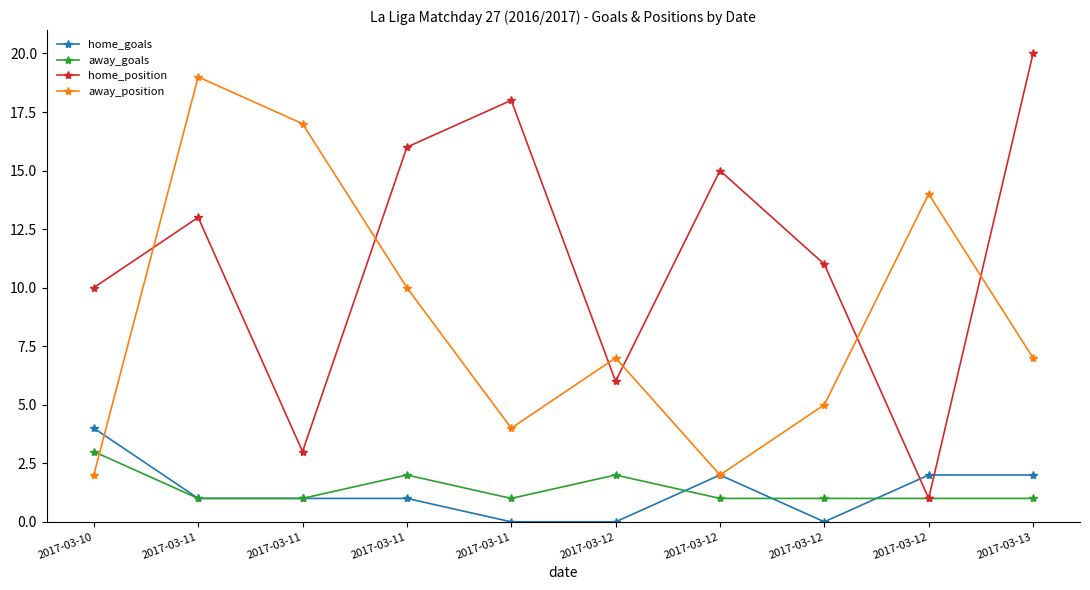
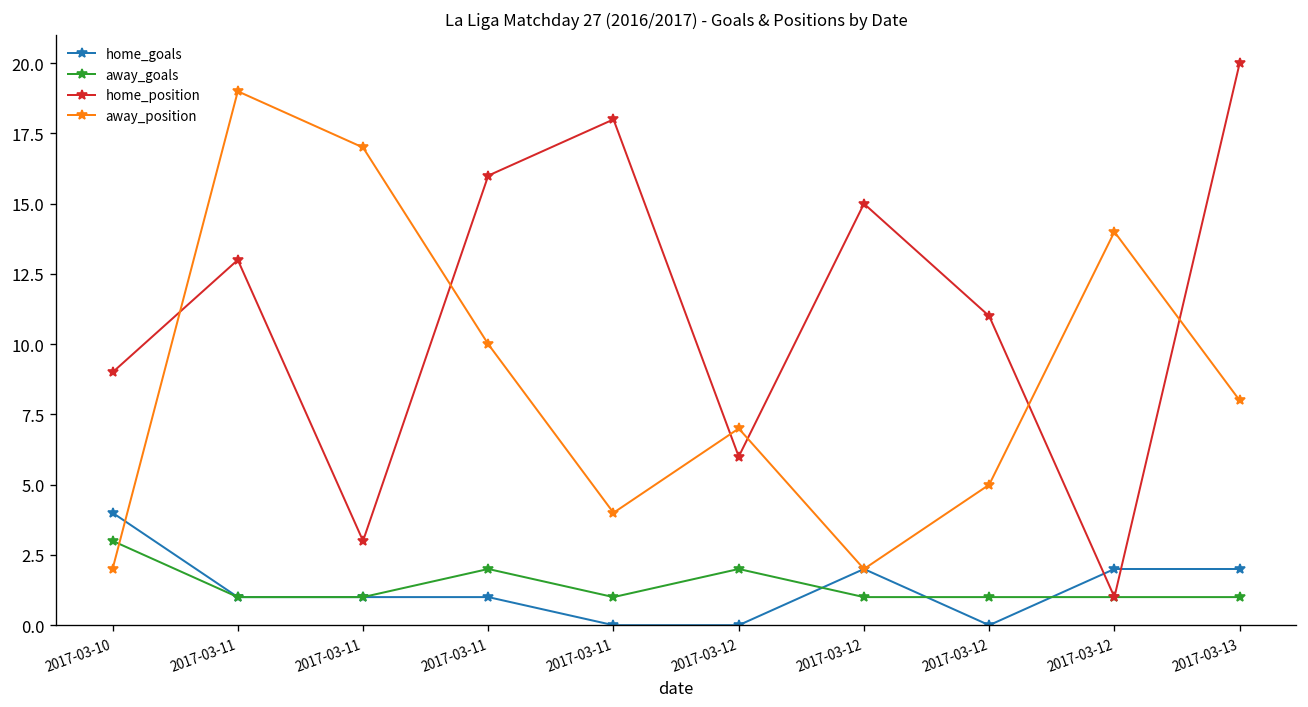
home_position, 2017-03-10: 10 -> 9
away_position, 2017-03-13: 7 -> 8
